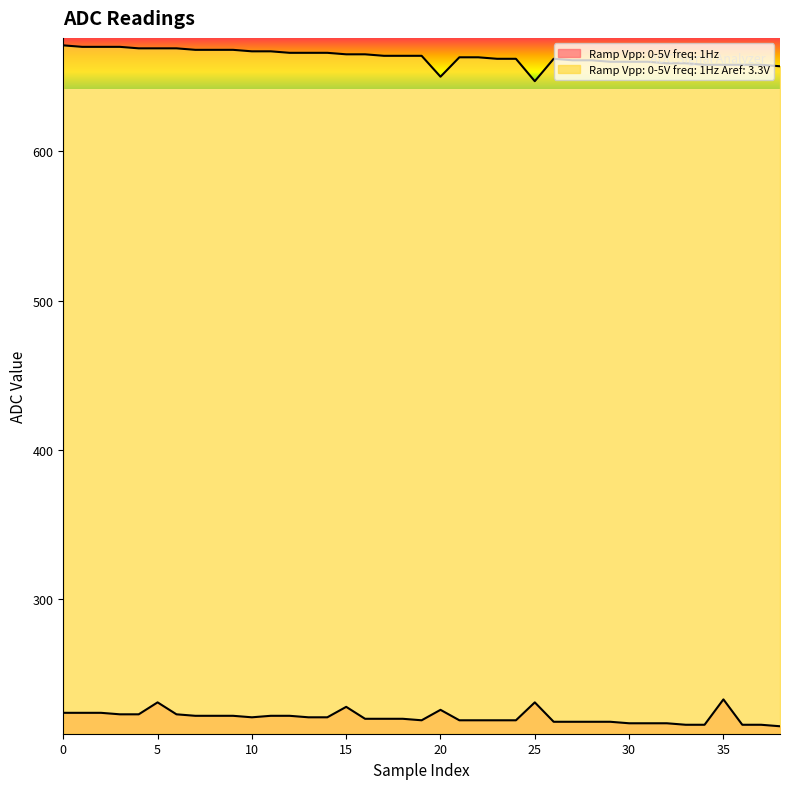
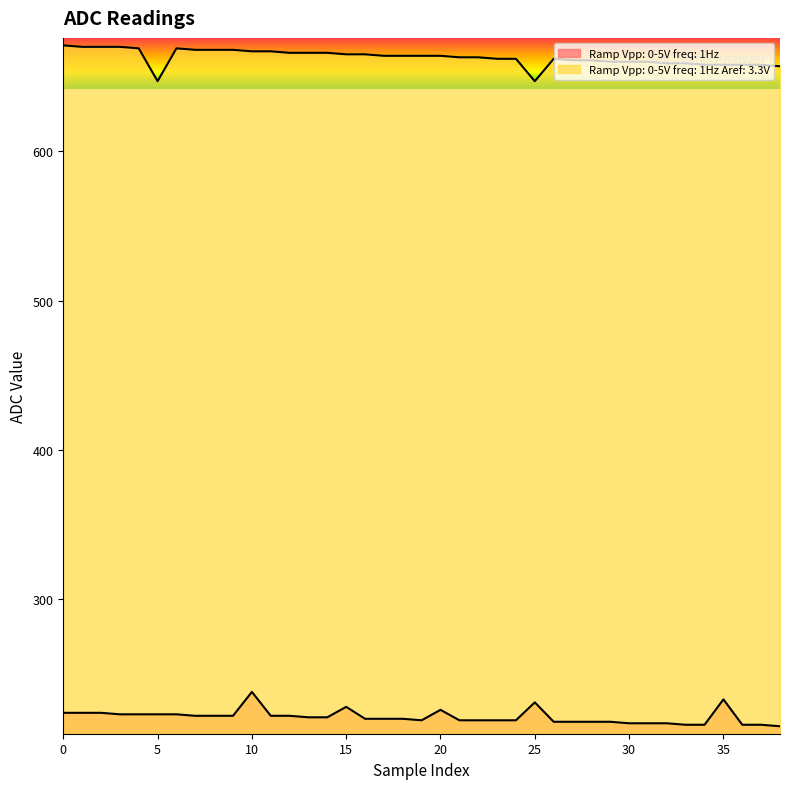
Ramp Vpp: 0-5V freq: 1Hz, 5: 231 -> 223
Ramp Vpp: 0-5V freq: 1Hz Aref: 3.3V, 5: 669 -> 647
Ramp Vpp: 0-5V freq: 1Hz, 10: 221 -> 238
Ramp Vpp: 0-5V freq: 1Hz Aref: 3.3V, 20: 650 -> 664
